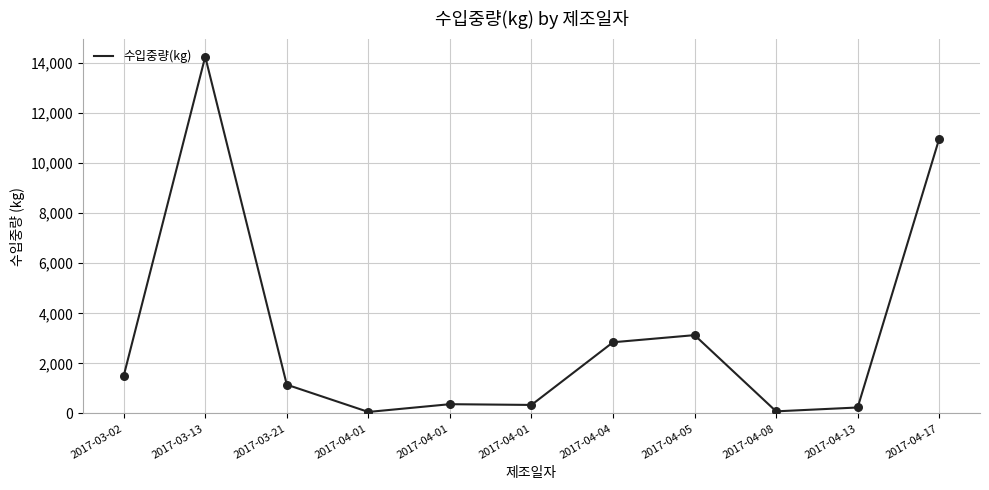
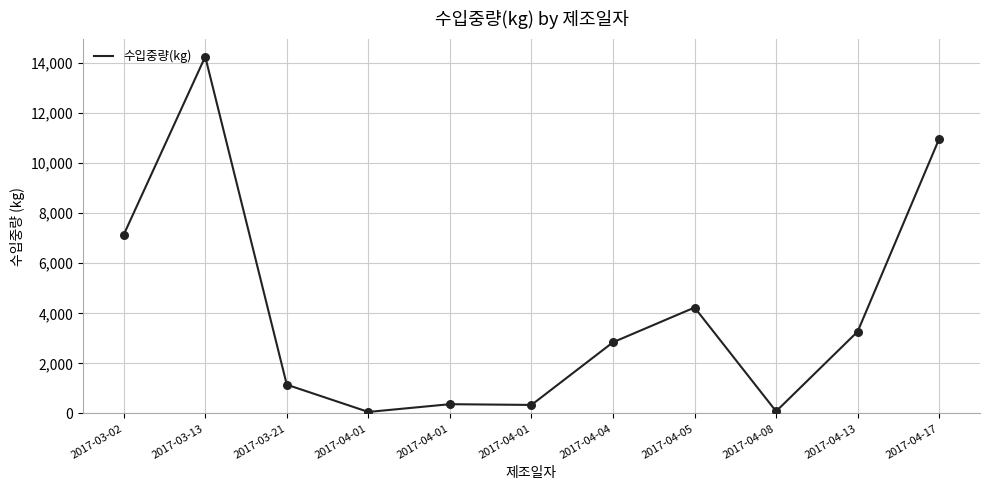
2017-03-02: 1,500 -> 7,100
2017-04-05: 3,100 -> 4,200
2017-04-13: 200 -> 3,300
